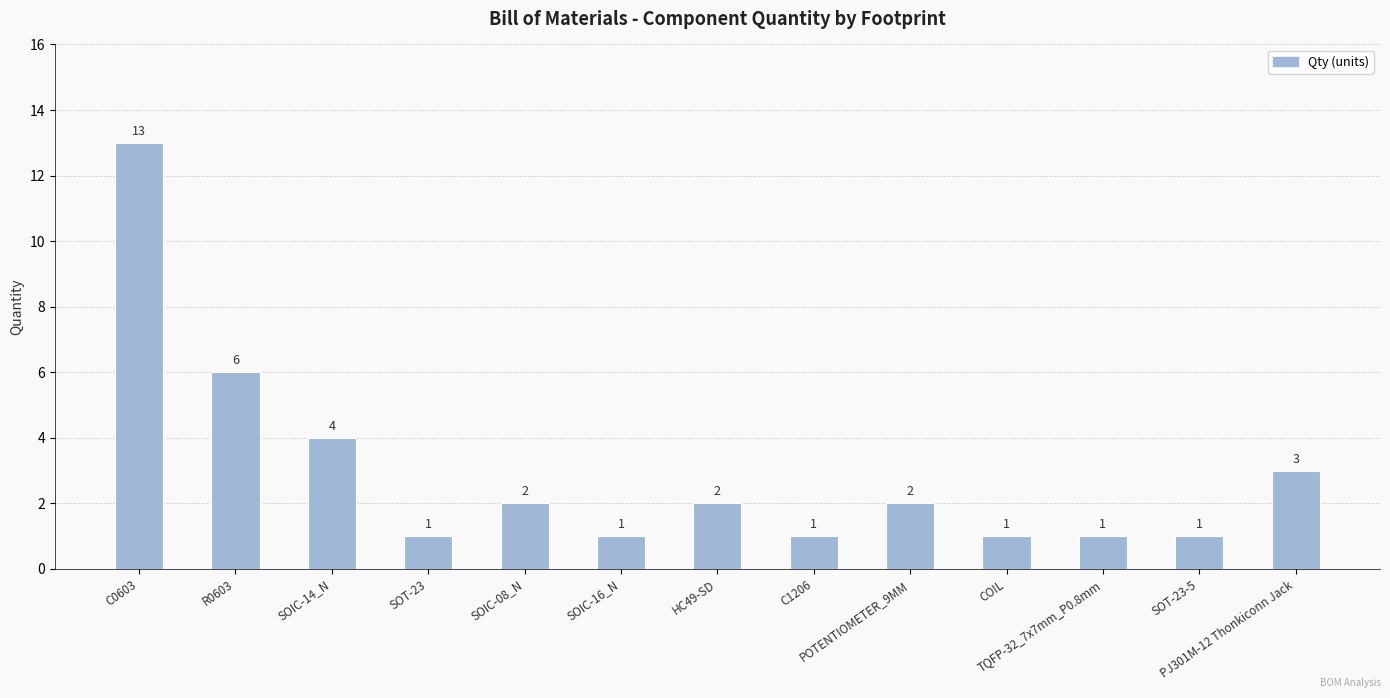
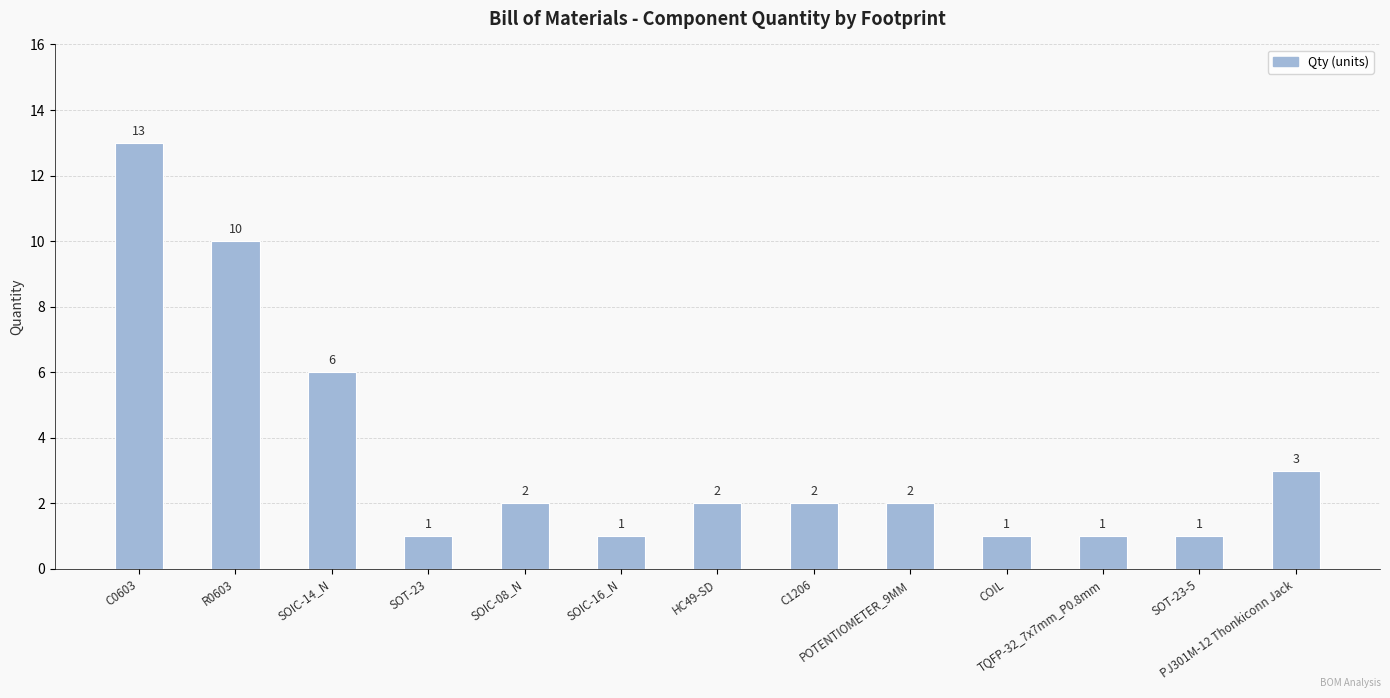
R0603: 6 -> 10
SOIC-14_N: 4 -> 6
C1206: 1 -> 2
